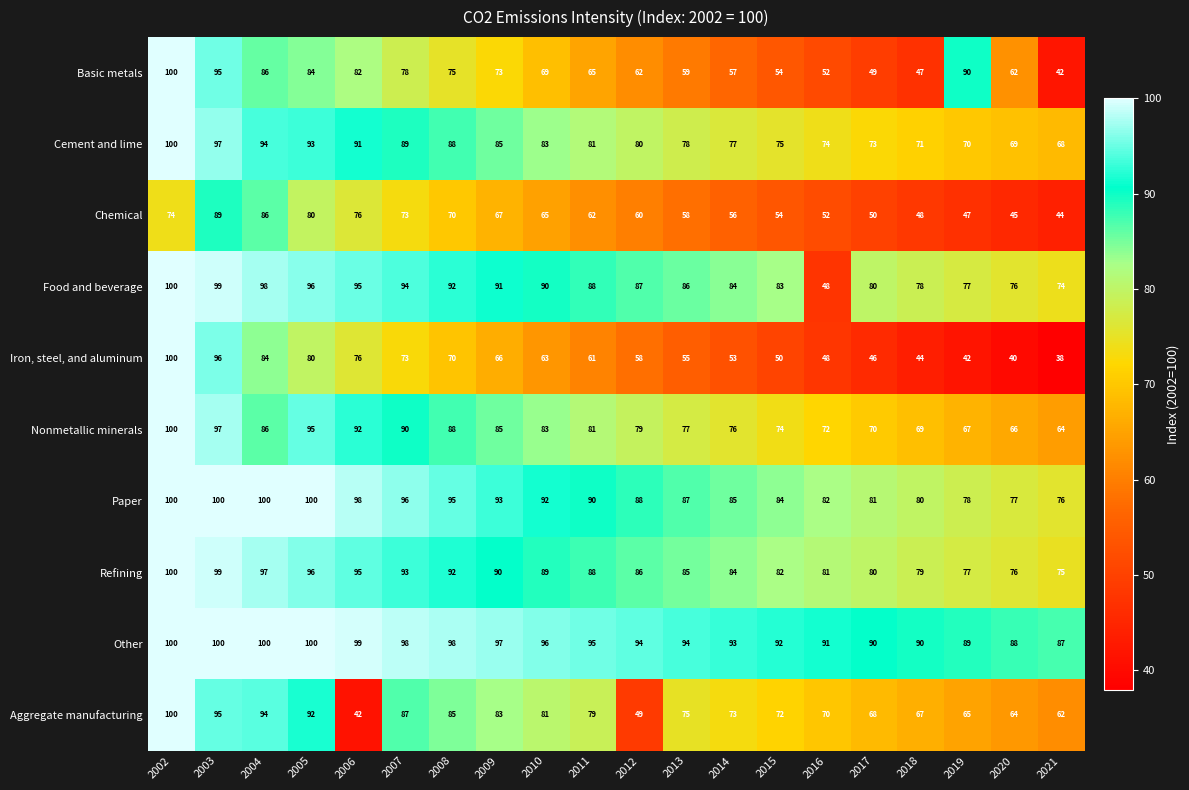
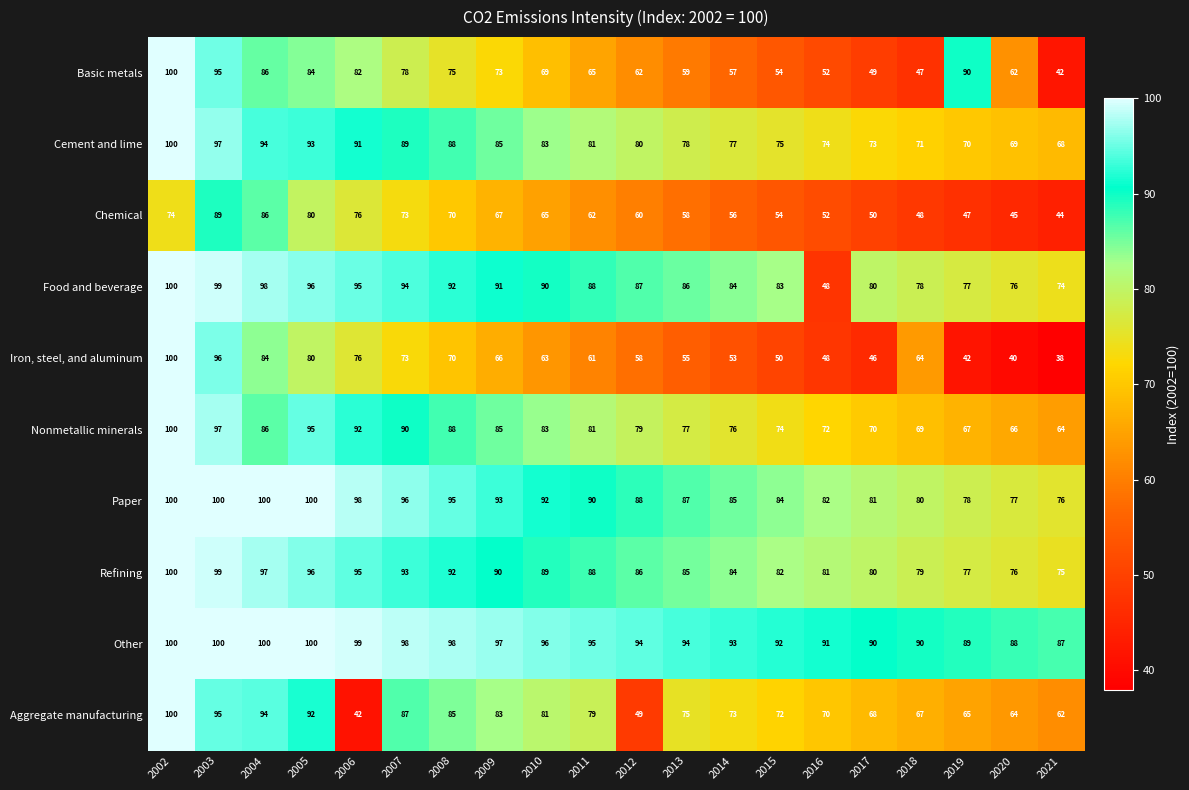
Iron, steel, and aluminum, 2018: 44 -> 64
